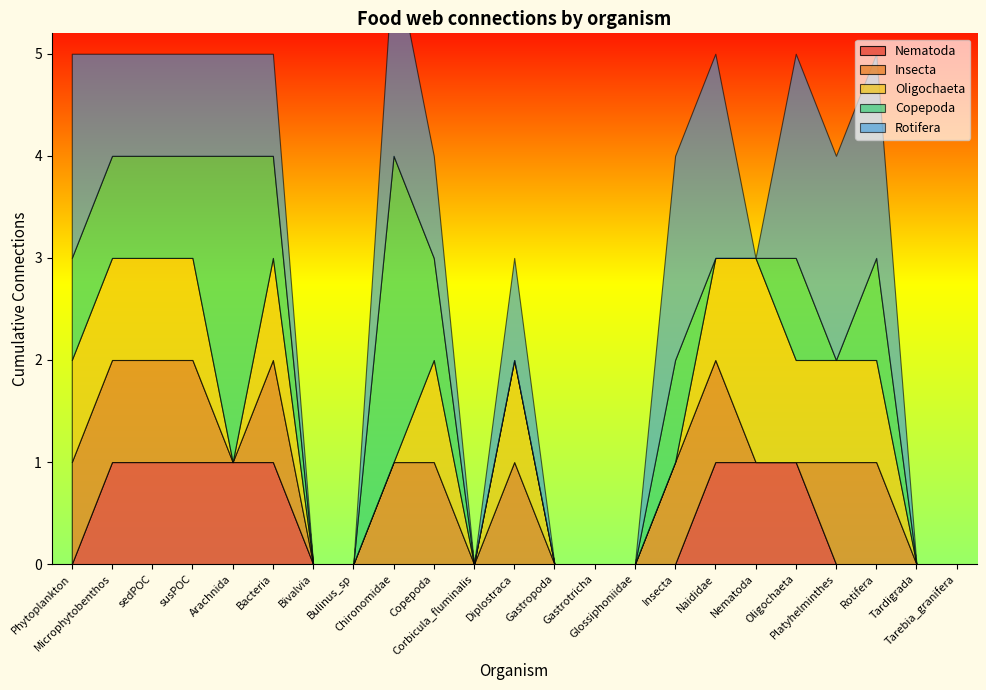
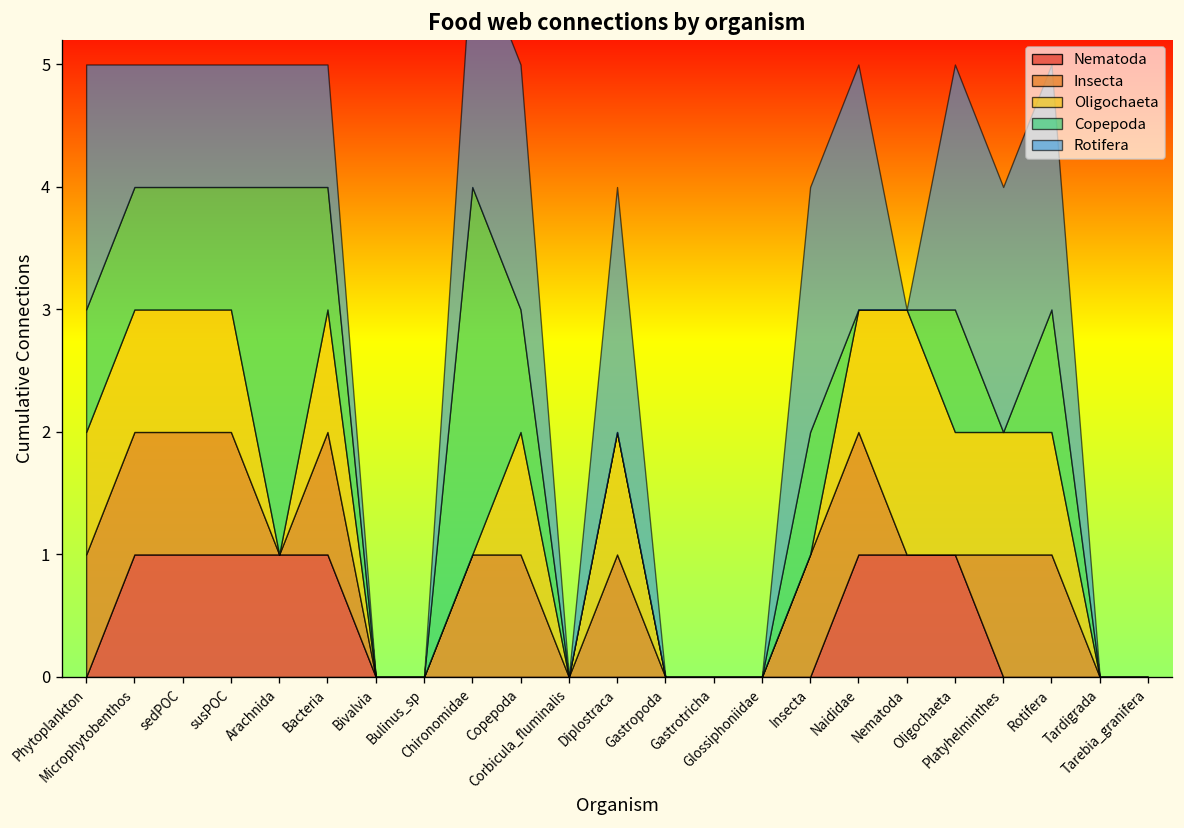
Rotifera, Copepoda: 1 -> 2
Rotifera, Diplostraca: 1 -> 2
